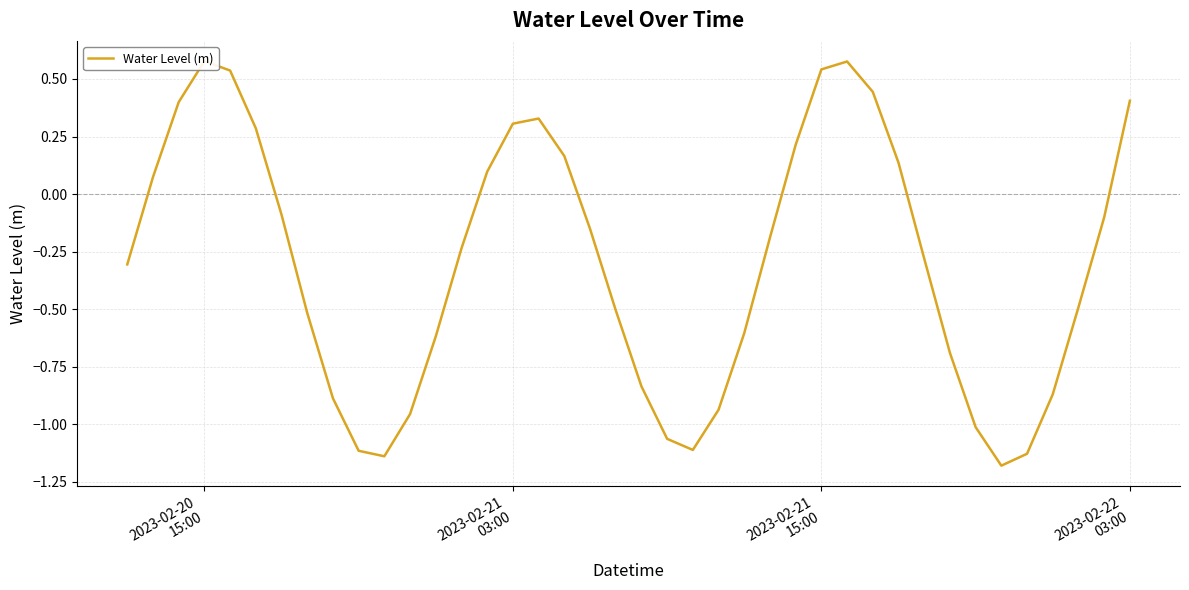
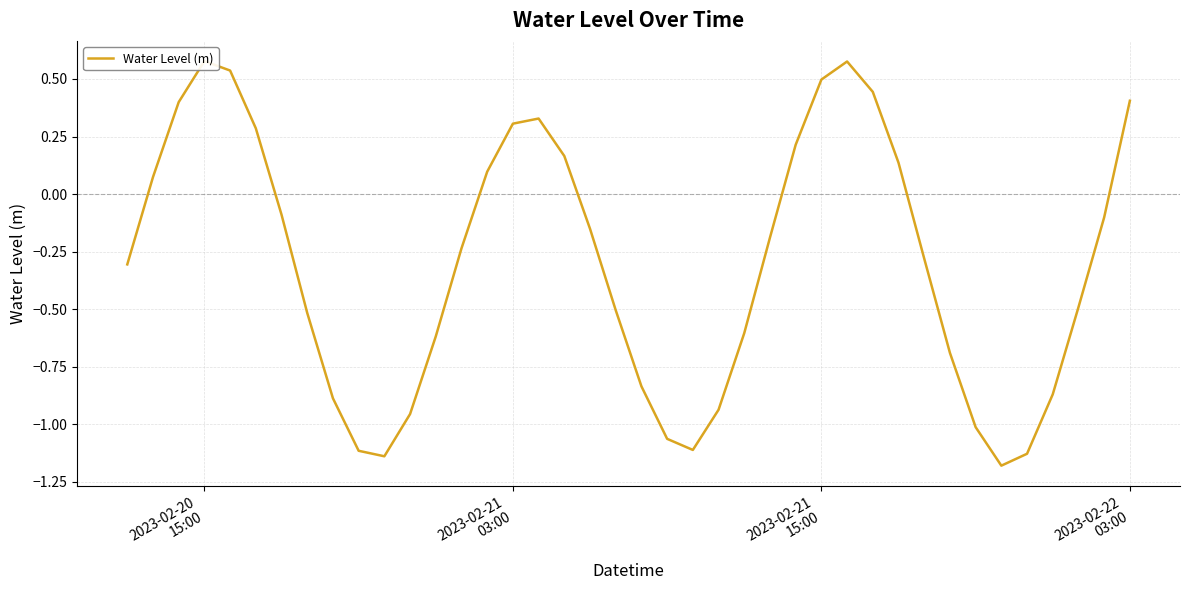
2023-02-21 15:00: 0.54 -> 0.50
